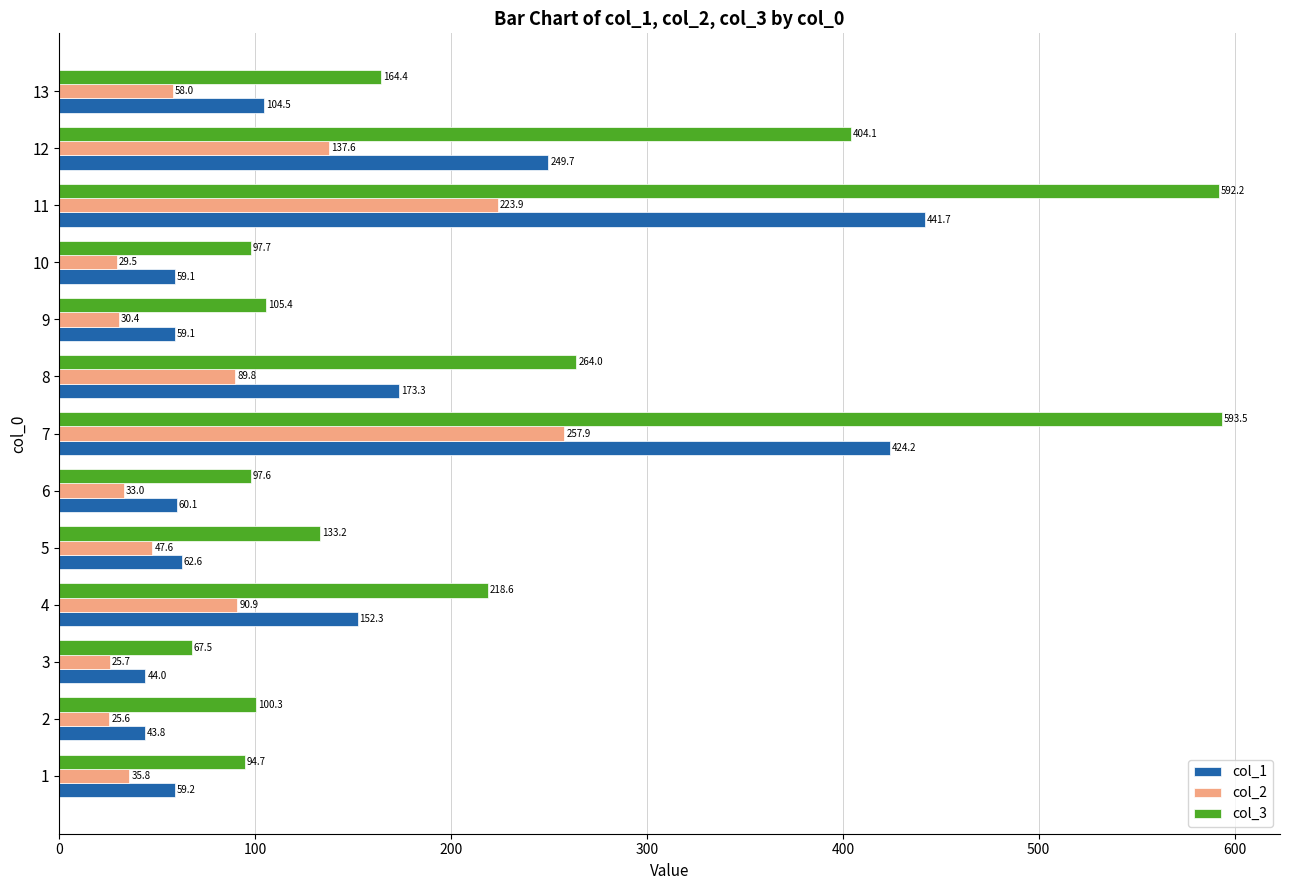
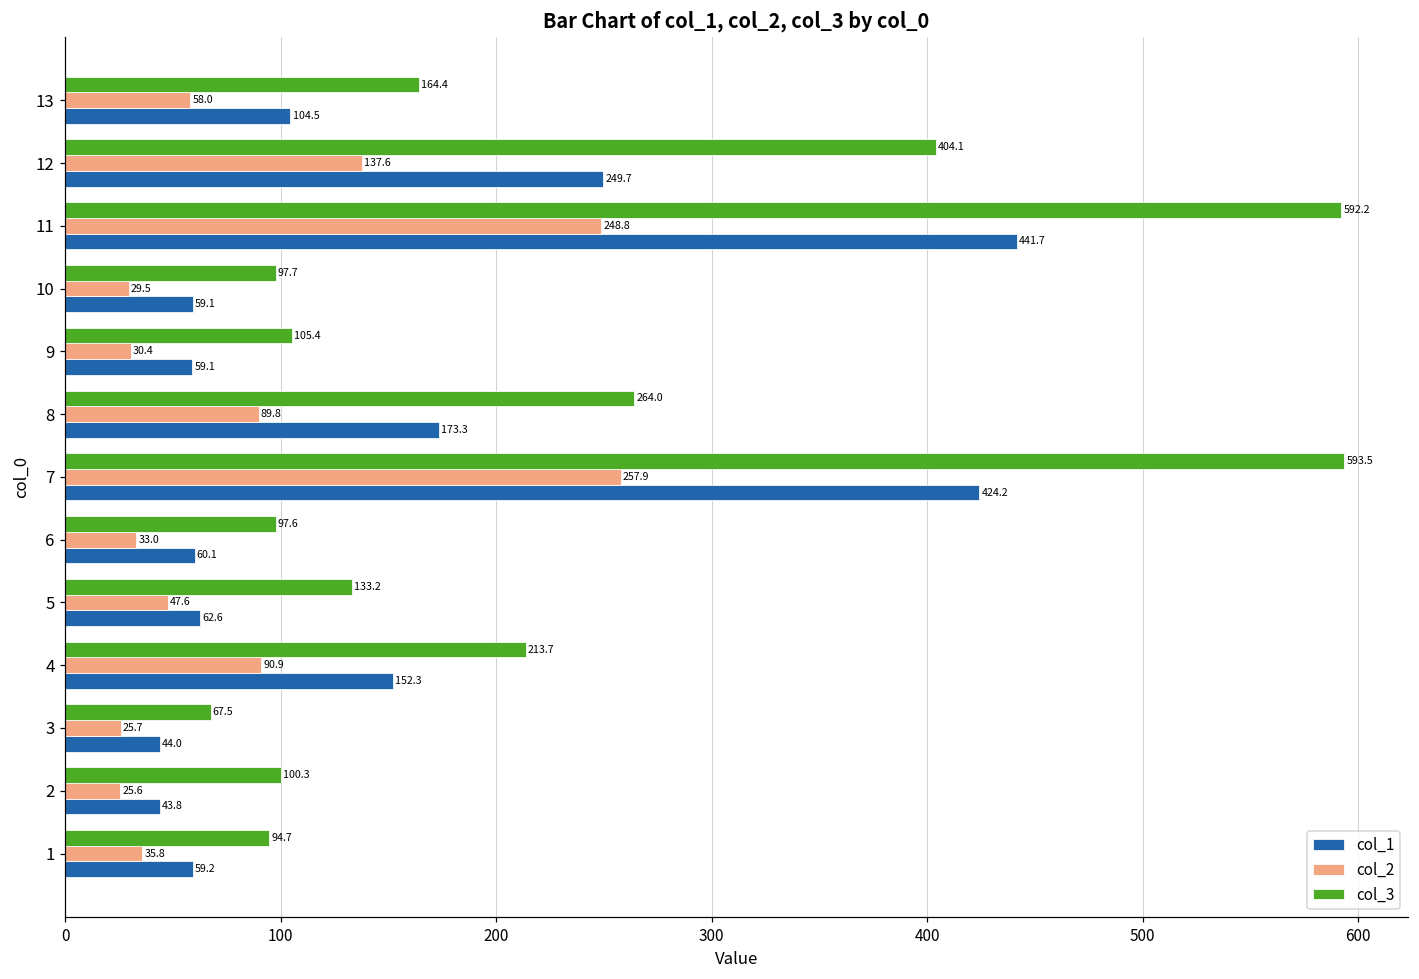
col_2, 11: 223.9 -> 248.8
col_3, 4: 218.6 -> 213.7
